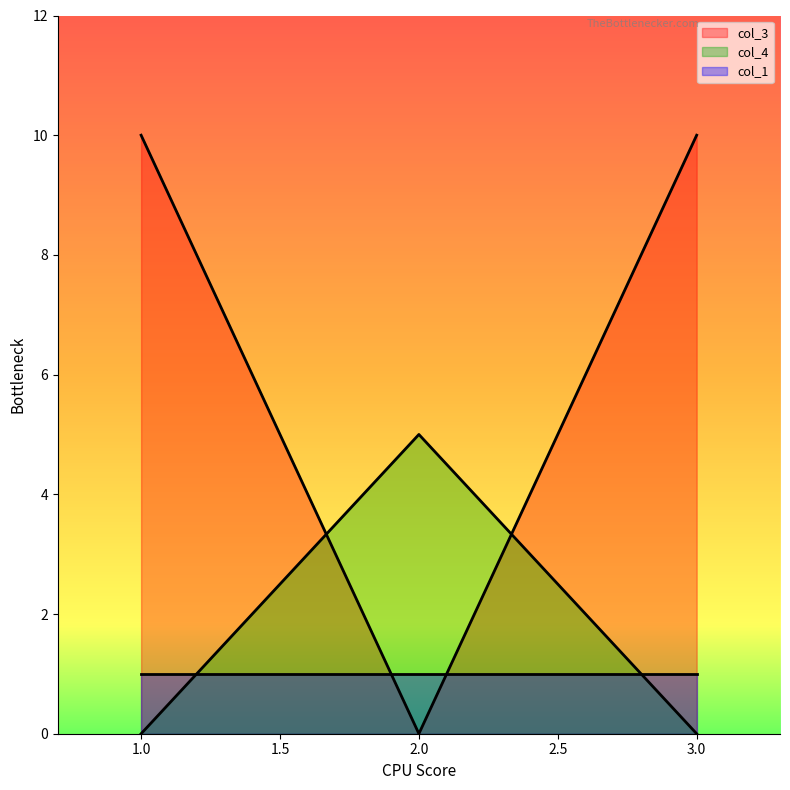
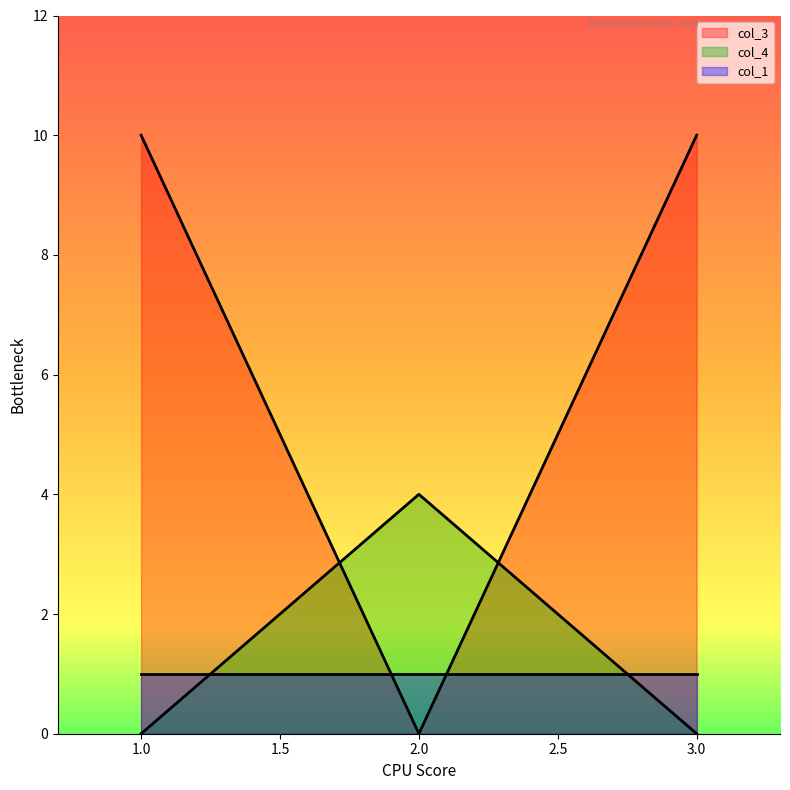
col_4, 2.0: 5 -> 4
